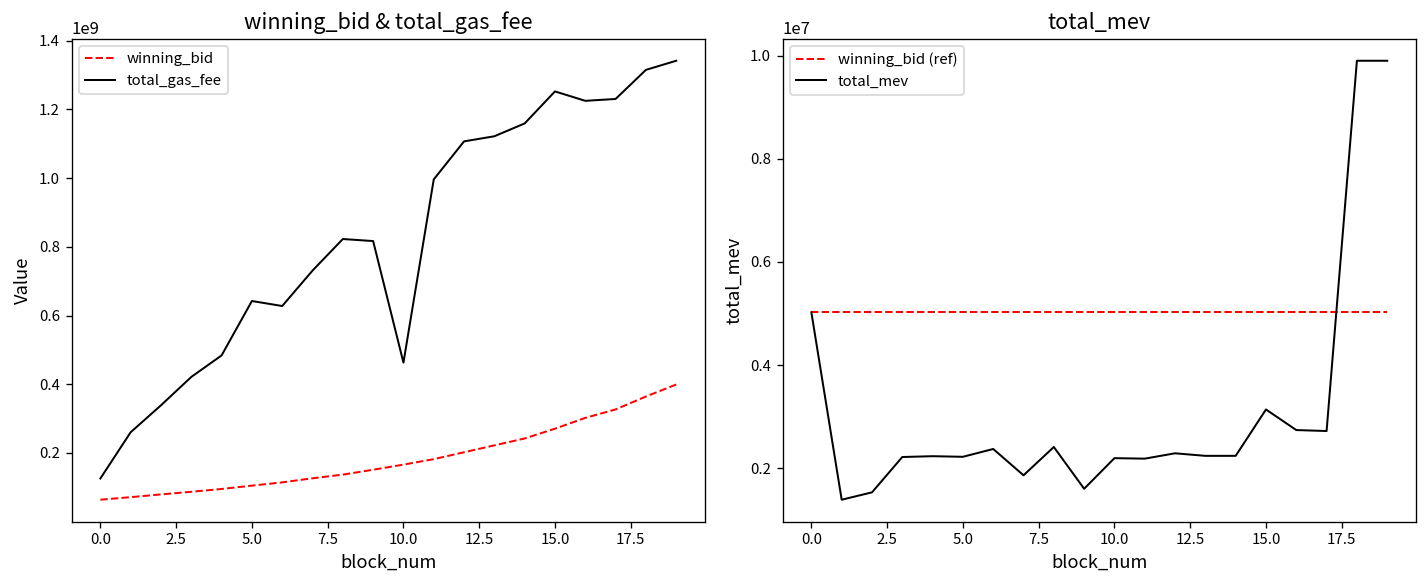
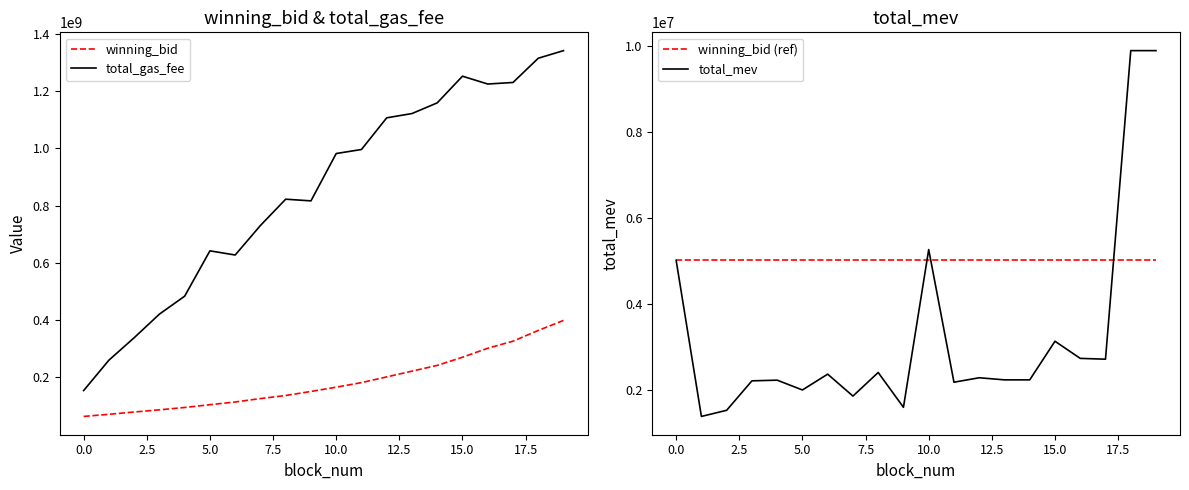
winning_bid & total_gas_fee, total_gas_fee, 0.0: 130000000 -> 150000000
winning_bid & total_gas_fee, total_gas_fee, 10.0: 460000000 -> 980000000
total_mev, total_mev, 5.0: 2200000 -> 2000000
total_mev, total_mev, 10.0: 2200000 -> 5300000
